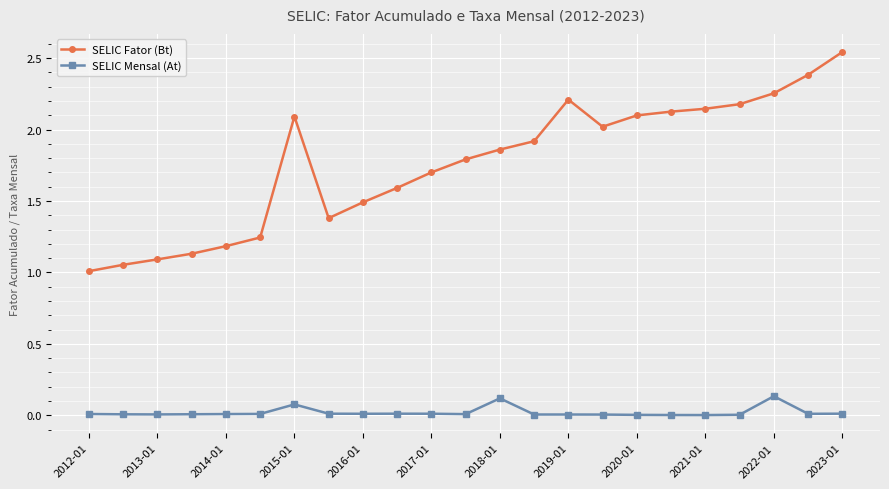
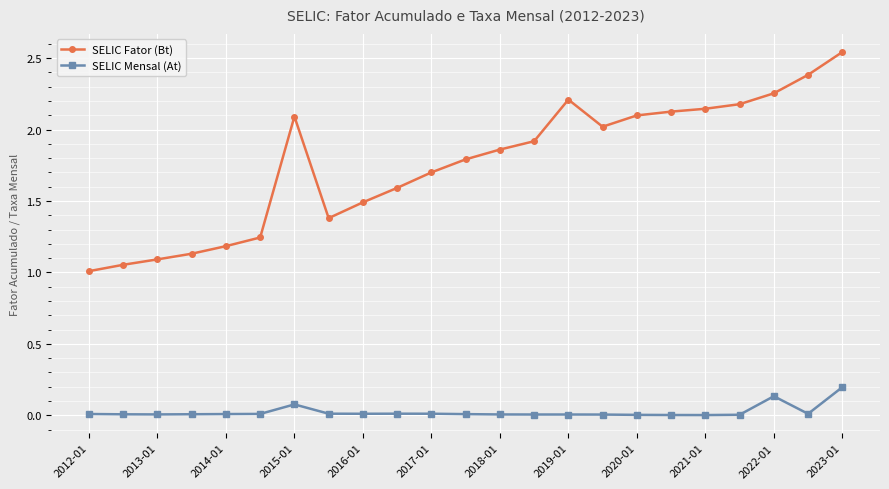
SELIC Mensal (At), 2018-01: 0.12 -> 0.01
SELIC Mensal (At), 2023-01: 0.01 -> 0.20
